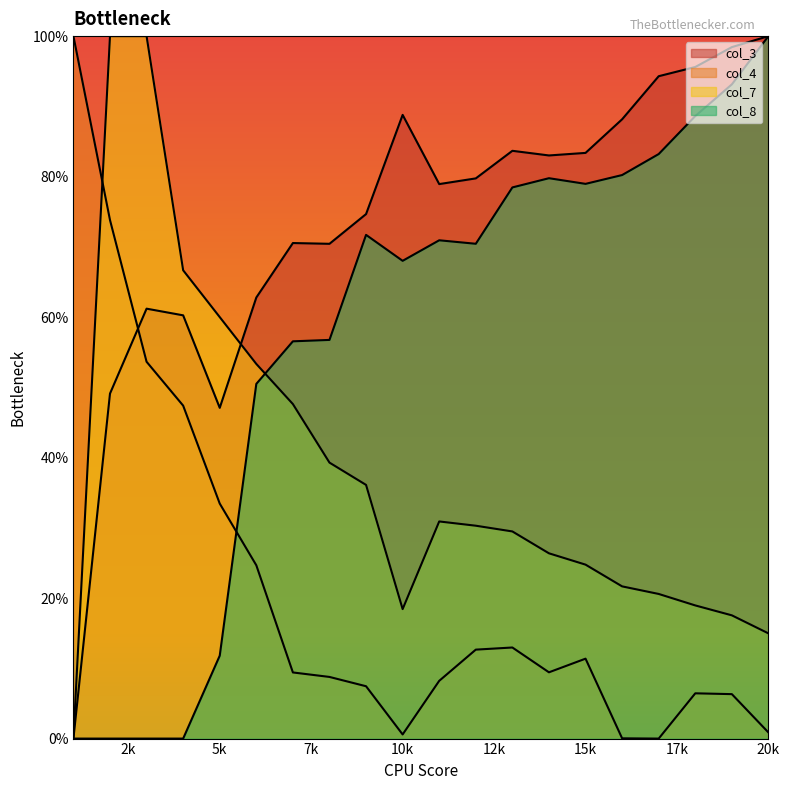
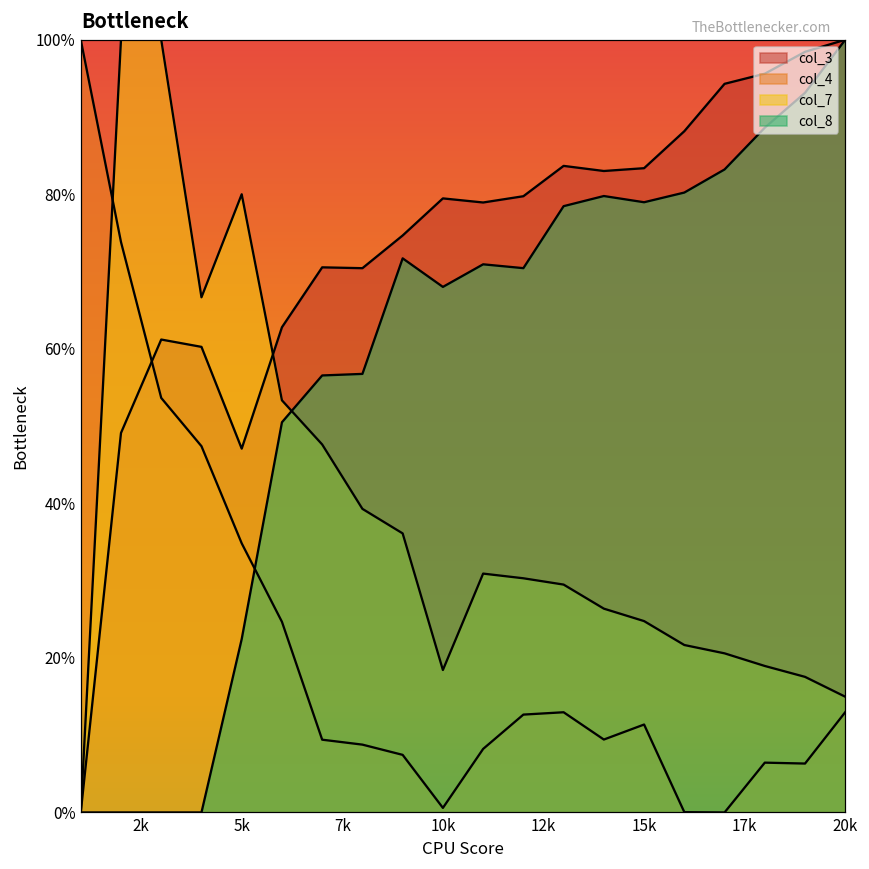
col_4, 5k: 33% -> 35%
col_7, 5k: 60% -> 80%
col_8, 5k: 12% -> 22%
col_3, 10k: 89% -> 79%
col_4, 20k: 1% -> 13%
